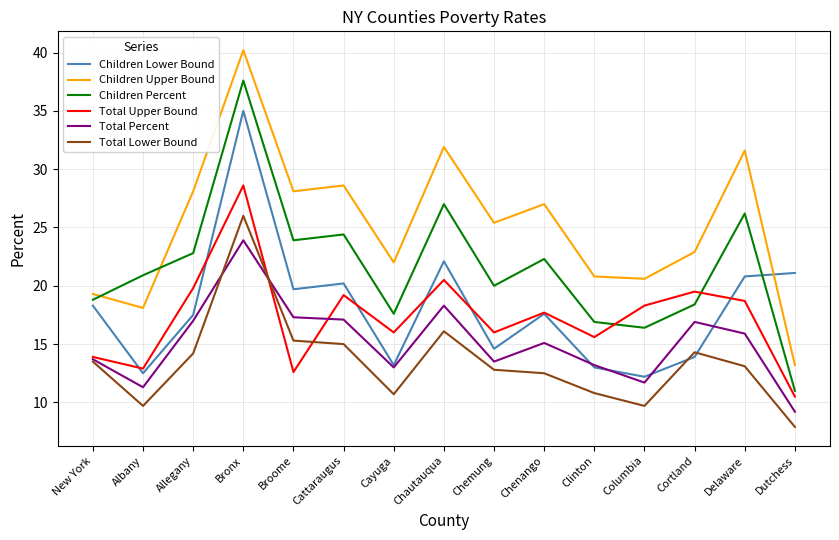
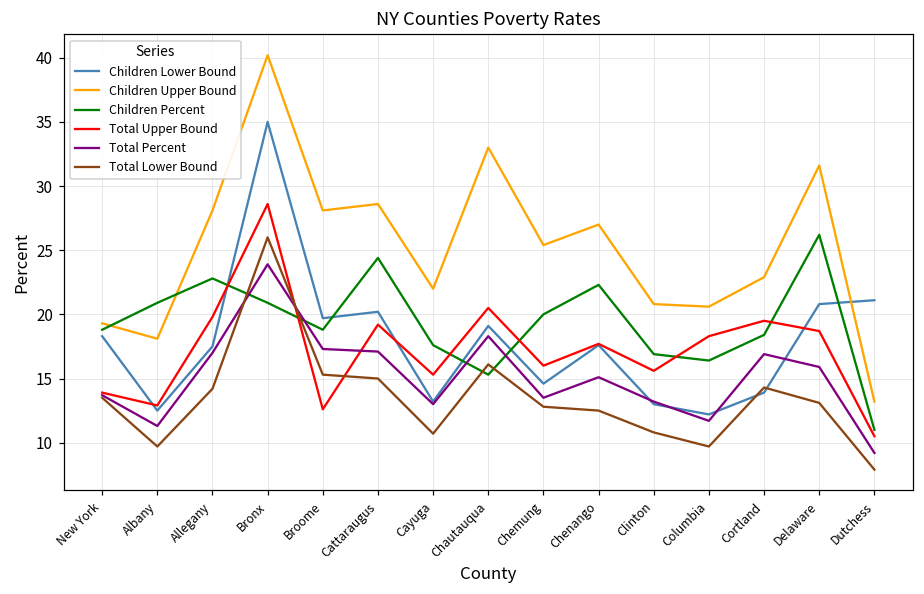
Children Percent, Bronx: 37.6 -> 20.9
Children Percent, Broome: 23.9 -> 18.8
Total Upper Bound, Cayuga: 16.0 -> 15.3
Children Lower Bound, Chautauqua: 22.1 -> 19.1
Children Upper Bound, Chautauqua: 31.9 -> 33.0
Children Percent, Chautauqua: 27.0 -> 15.3
